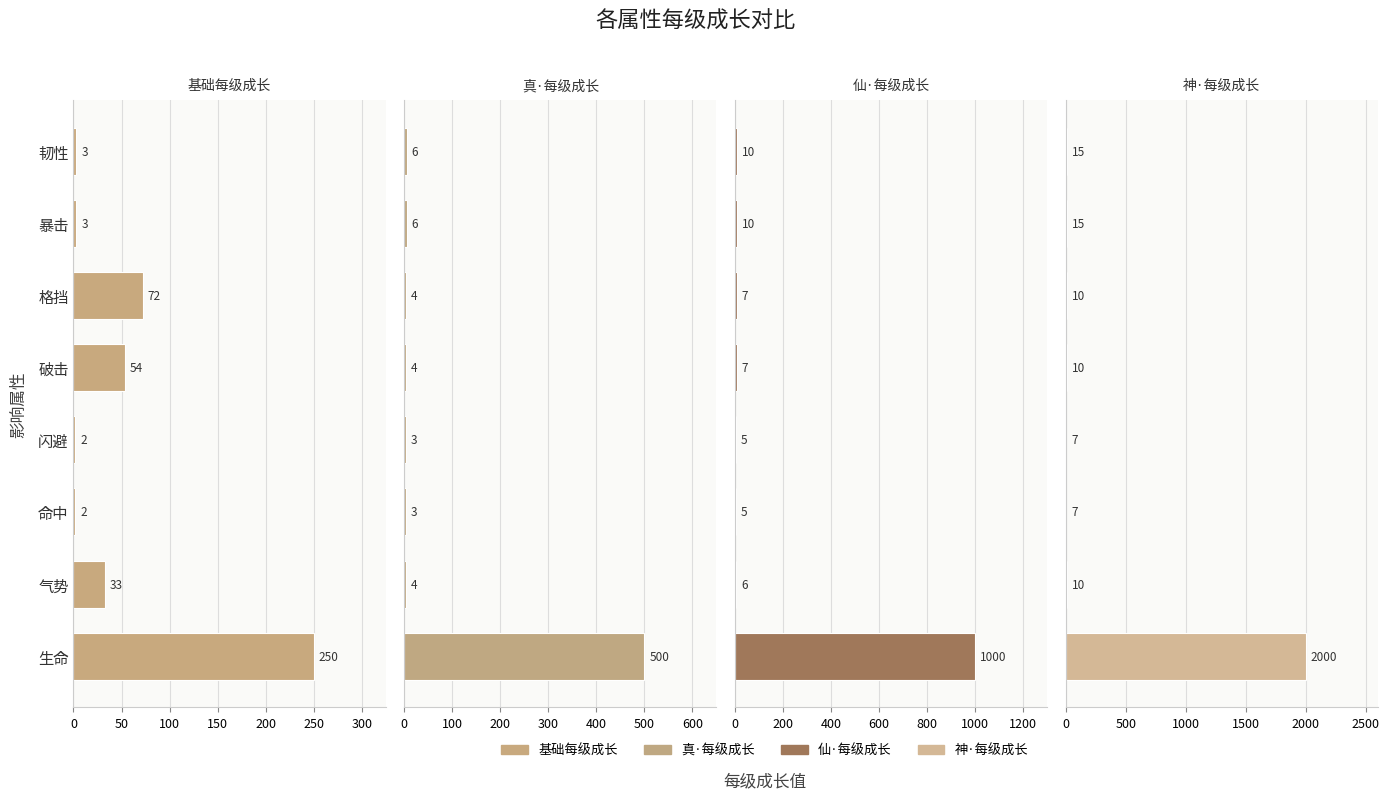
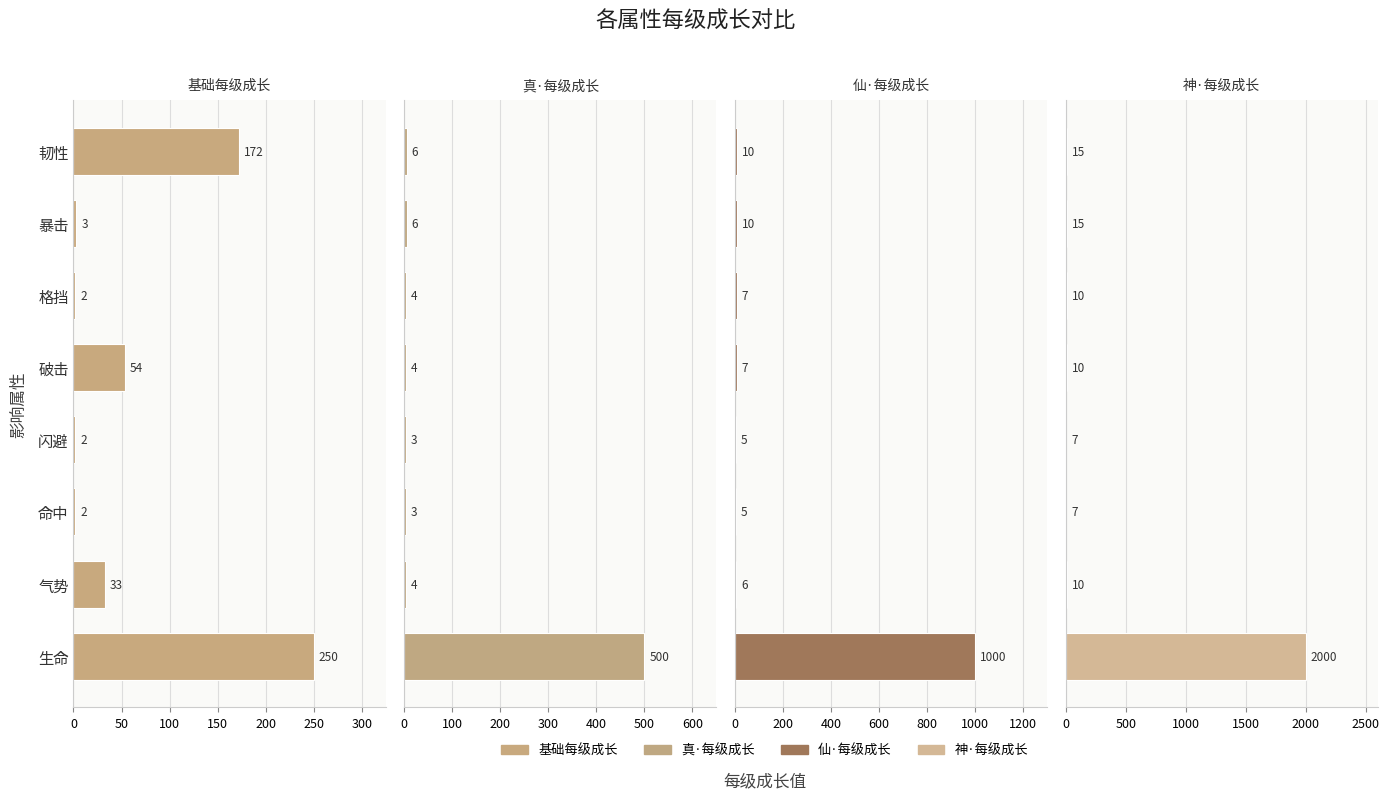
基础每级成长, 韧性: 3 -> 172
基础每级成长, 格挡: 72 -> 2
